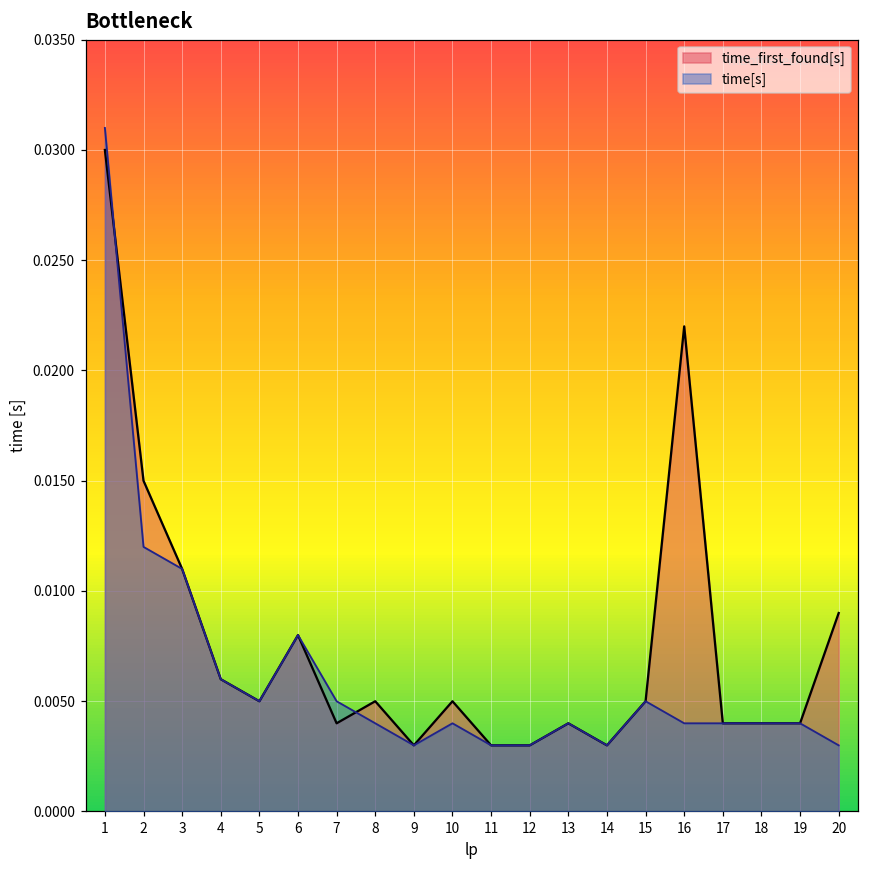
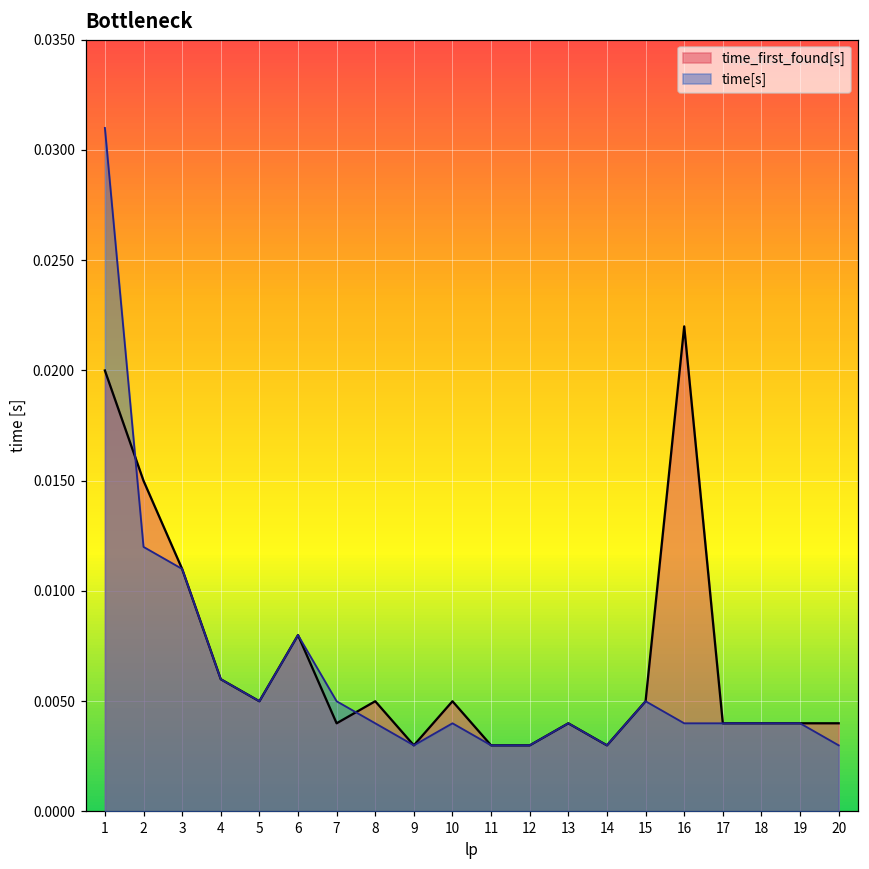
time_first_found[s], 1: 0.03 -> 0.02
time_first_found[s], 20: 0.009 -> 0.004
